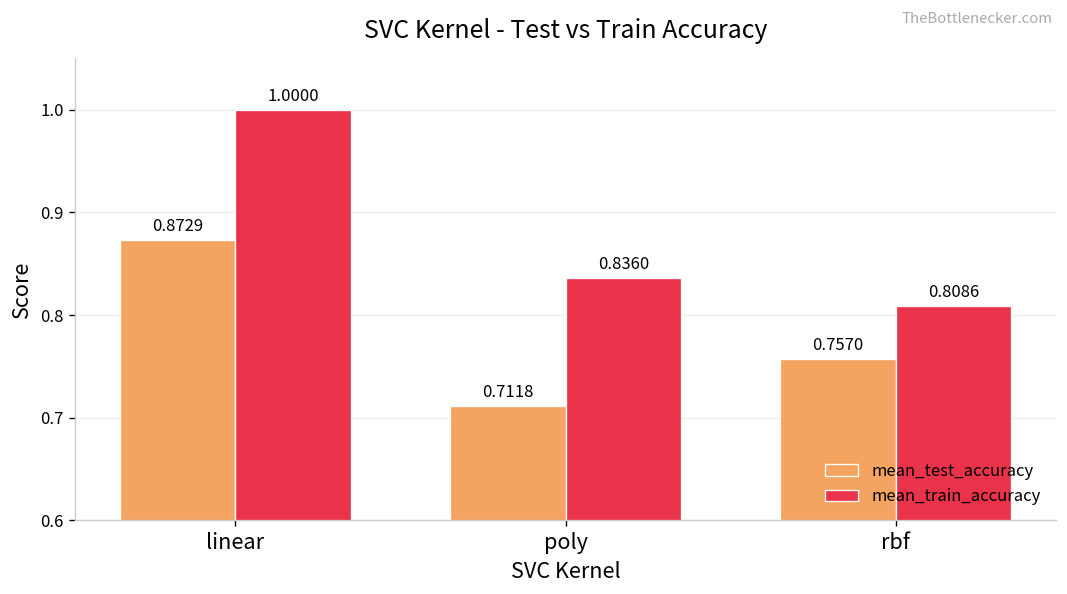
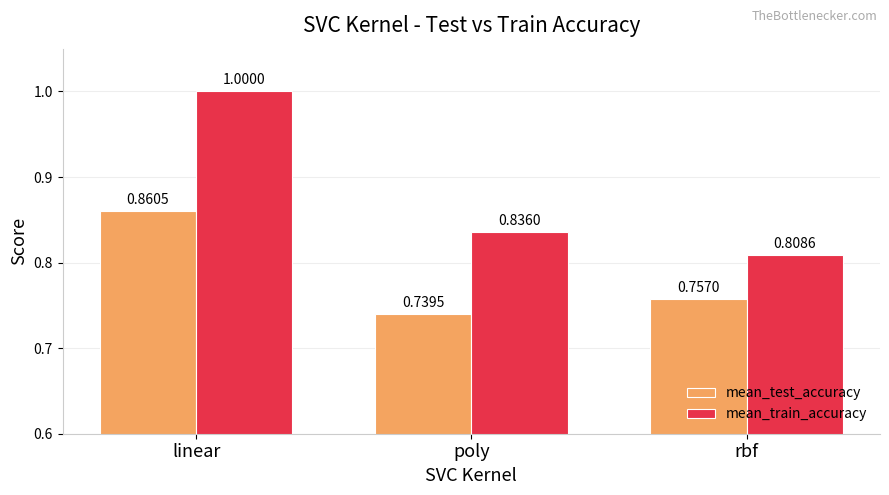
mean_test_accuracy, linear: 0.8729 -> 0.8605
mean_test_accuracy, poly: 0.7118 -> 0.7395
